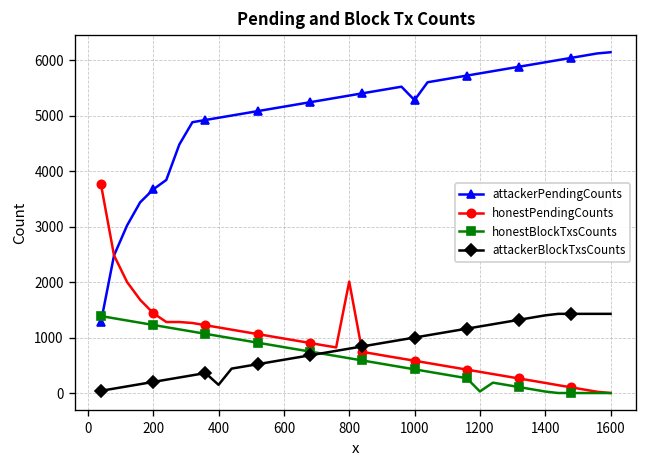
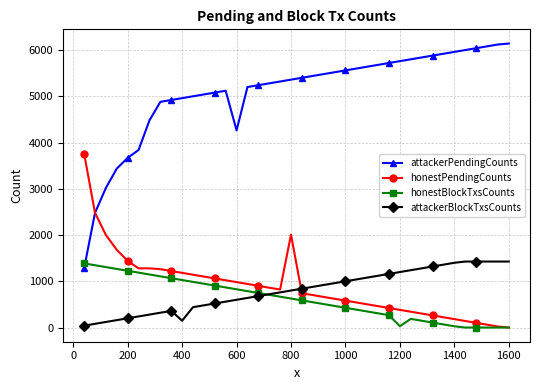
attackerPendingCounts, 600: 5200 -> 4300
attackerPendingCounts, 1000: 5300 -> 5600
